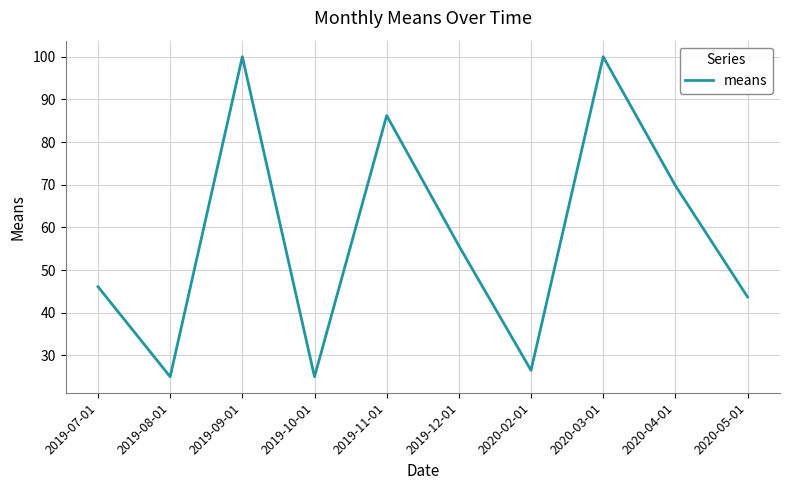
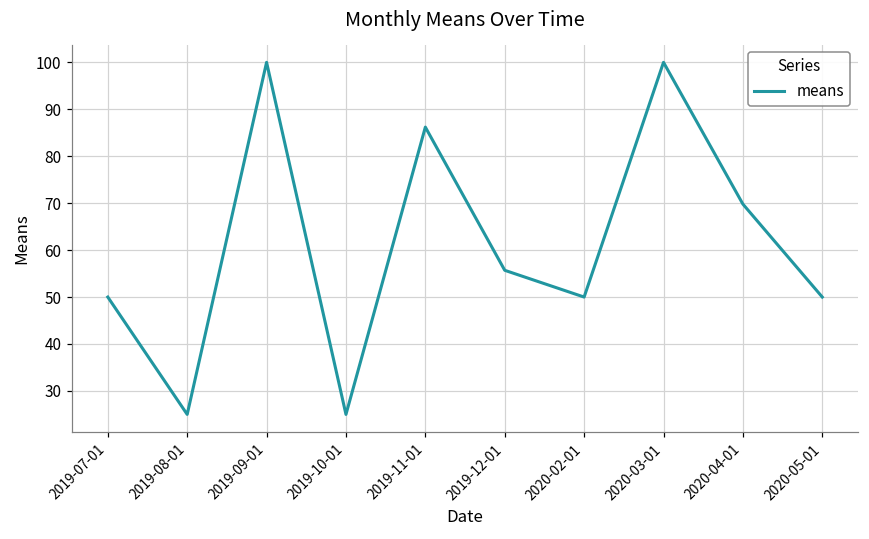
2019-07-01: 46 -> 50
2020-02-01: 27 -> 50
2020-05-01: 44 -> 50
